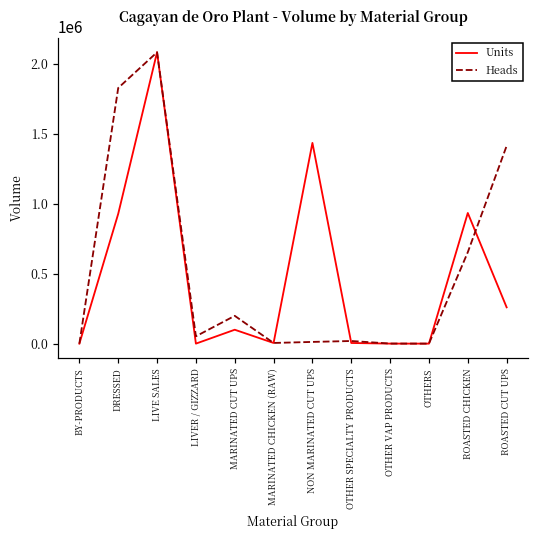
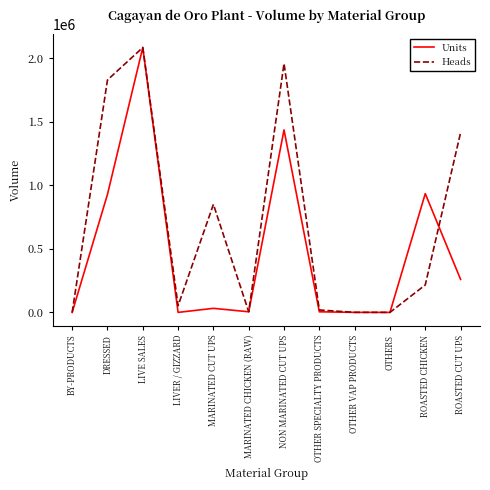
Units, MARINATED CUT UPS: 100000 -> 30000
Heads, MARINATED CUT UPS: 200000 -> 850000
Heads, NON MARINATED CUT UPS: 10000 -> 1960000
Heads, ROASTED CHICKEN: 650000 -> 220000
